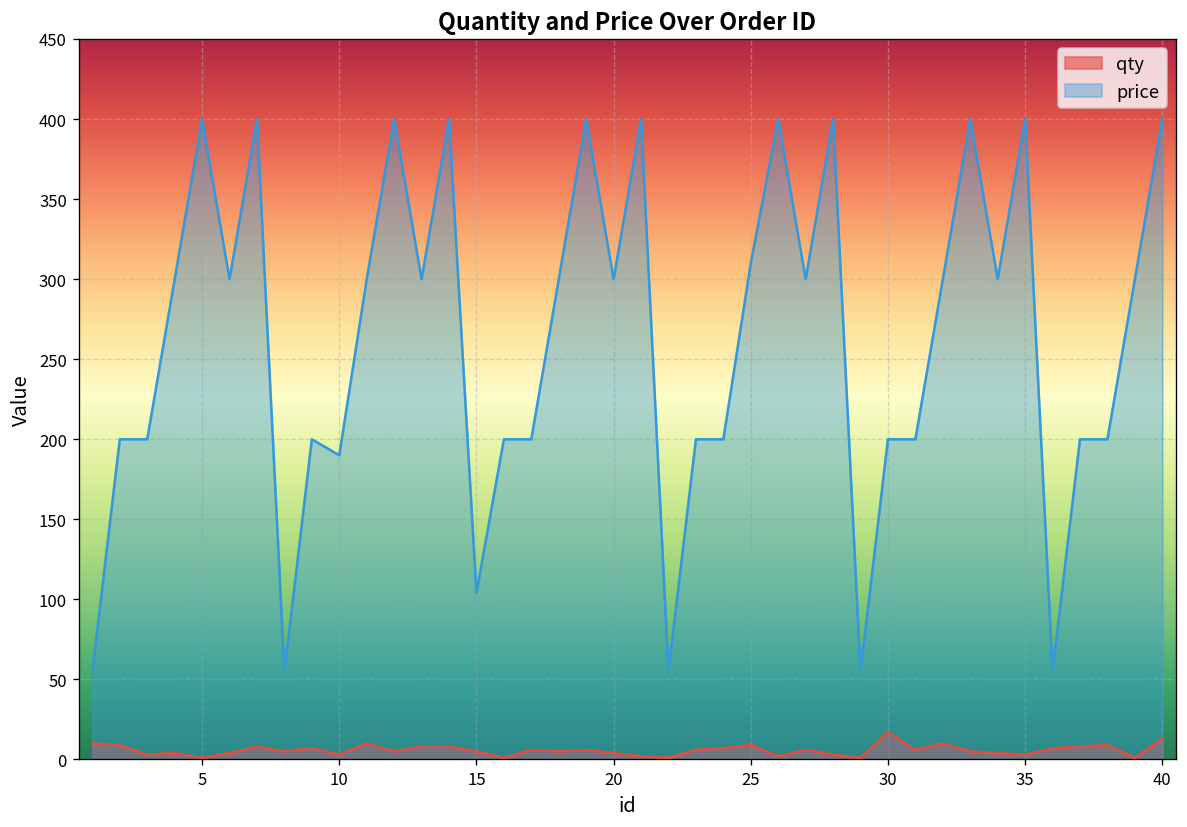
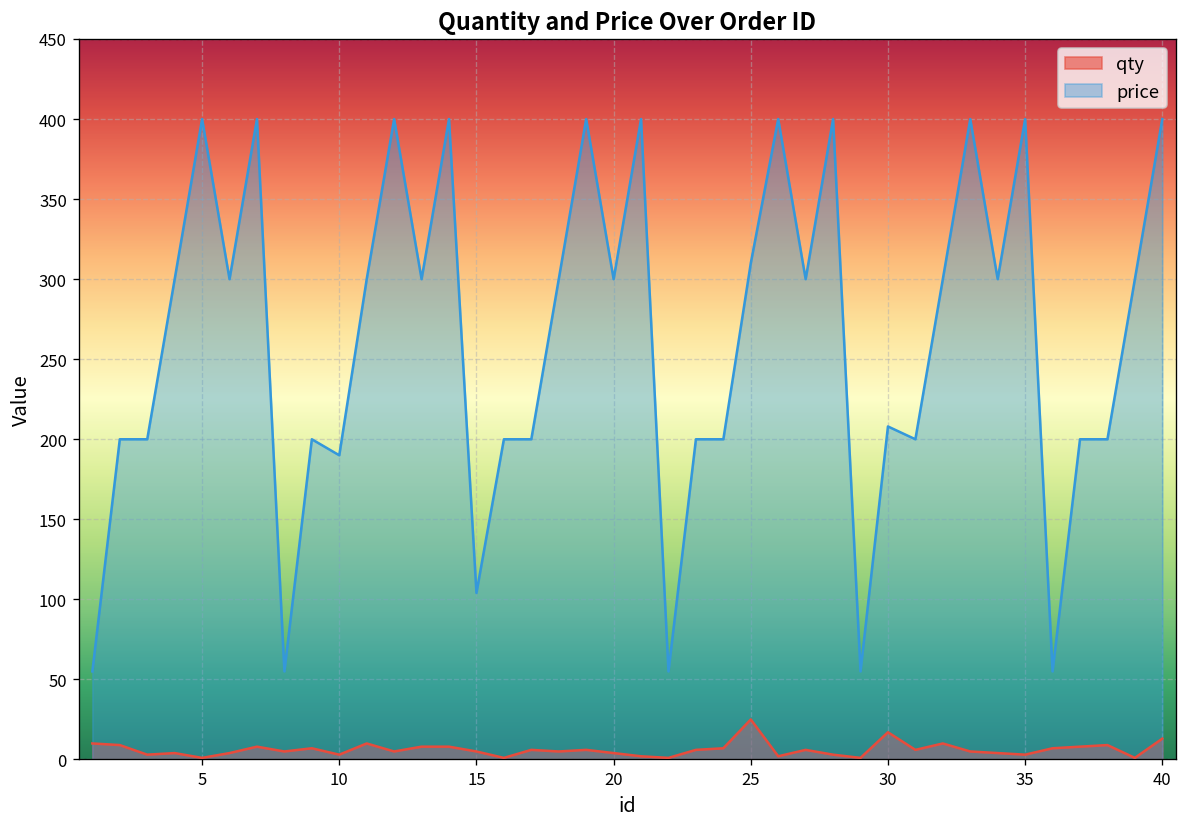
qty, 25: 9 -> 25
price, 30: 200 -> 208
